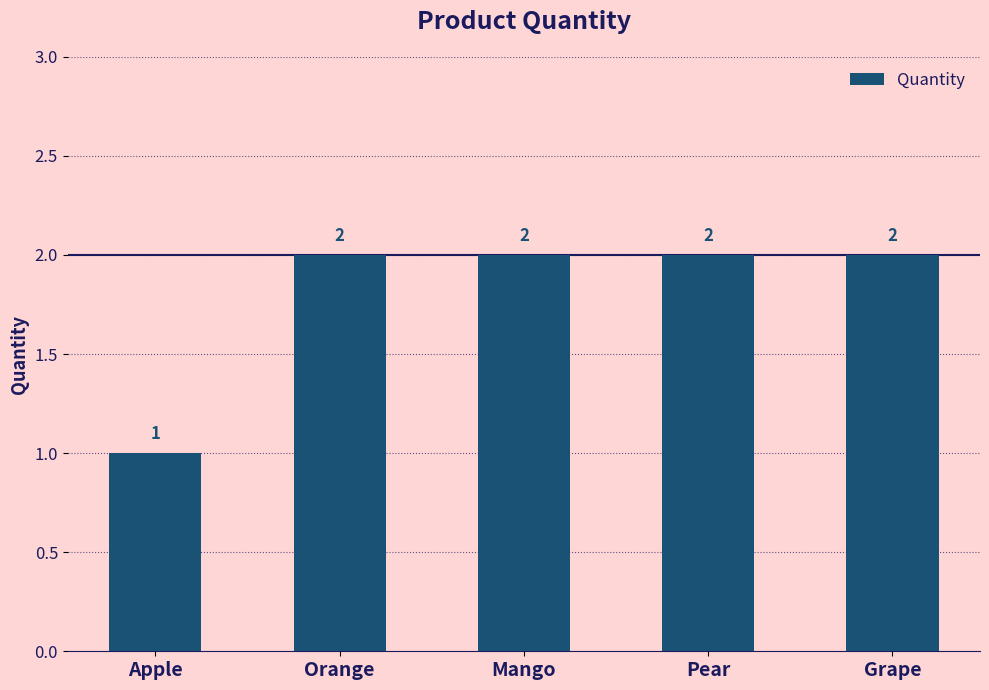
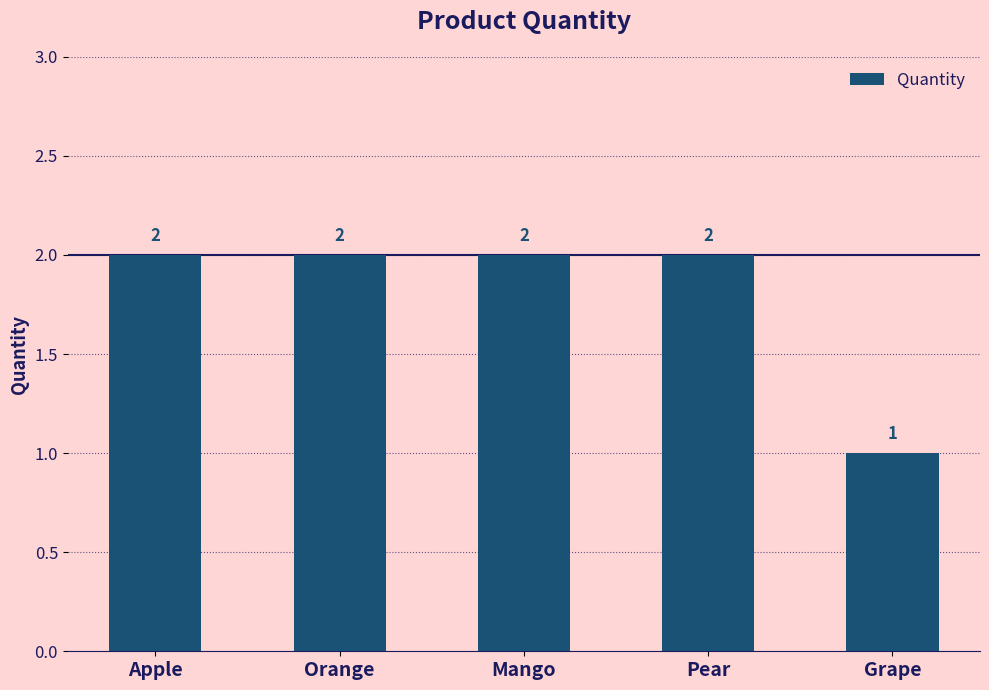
Apple: 1 -> 2
Grape: 2 -> 1
